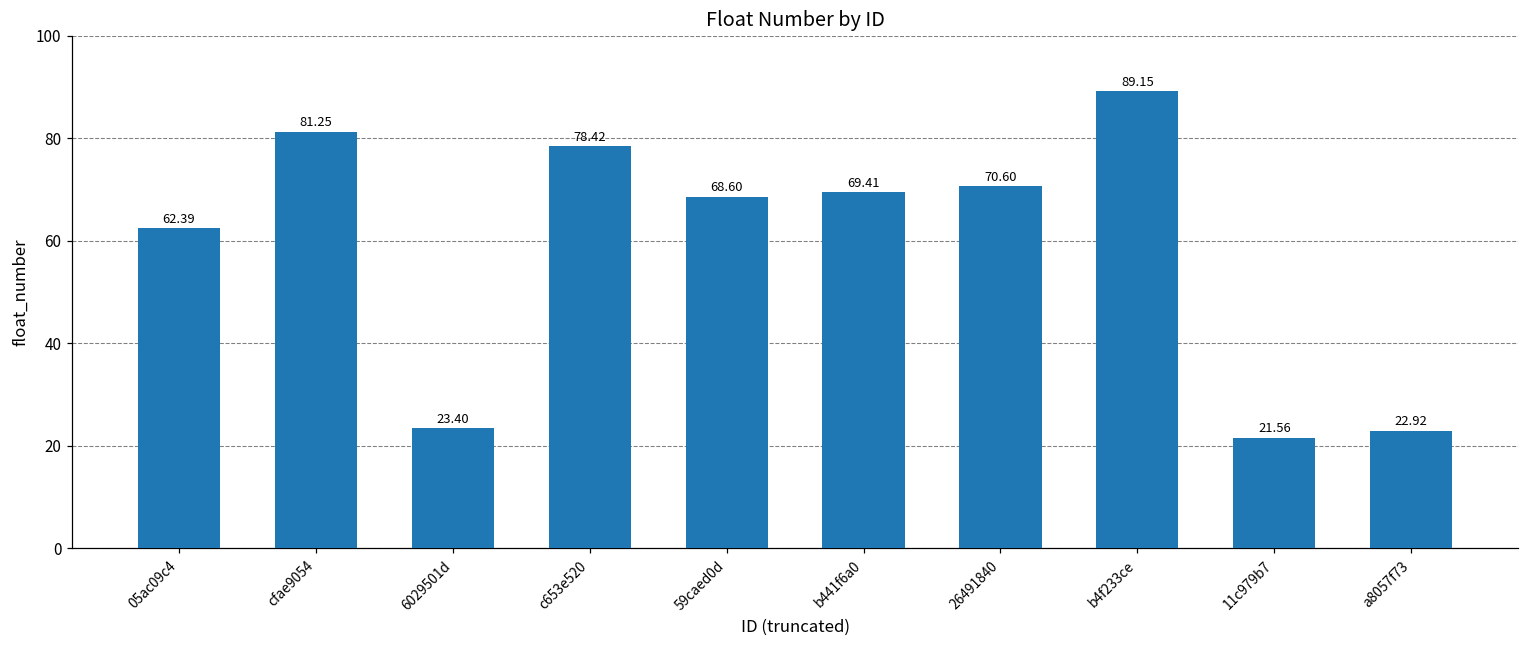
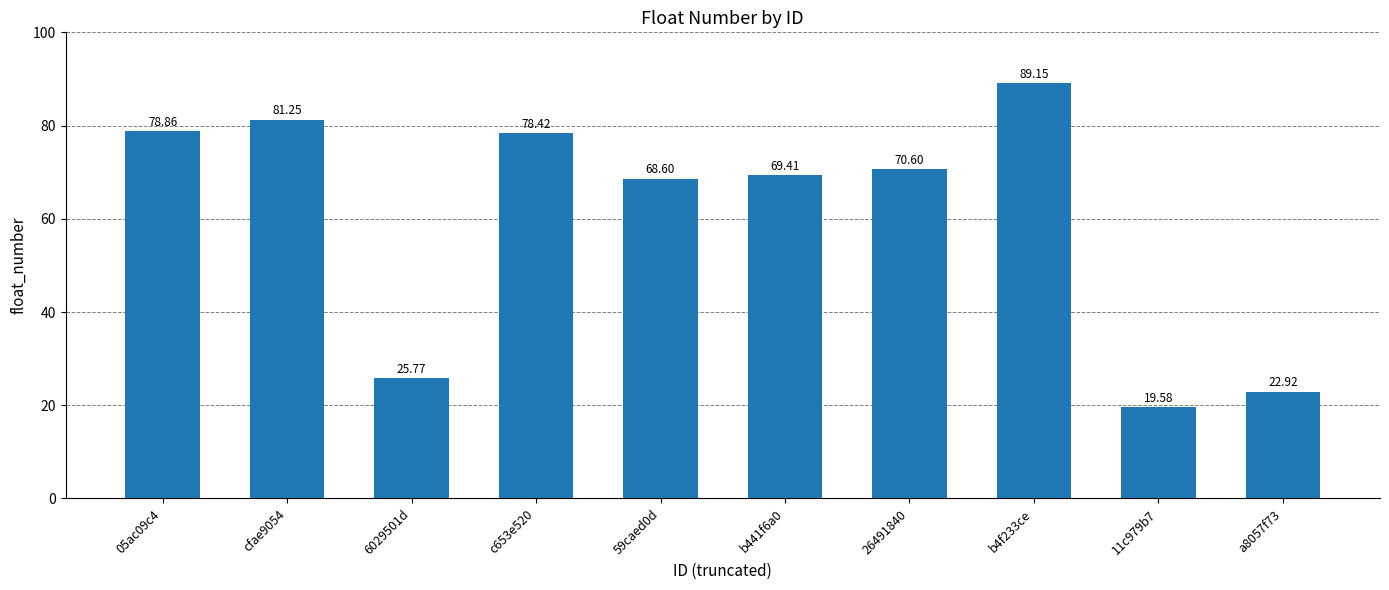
05ac09c4: 62.39 -> 78.86
6029501d: 23.40 -> 25.77
11c979b7: 21.56 -> 19.58
